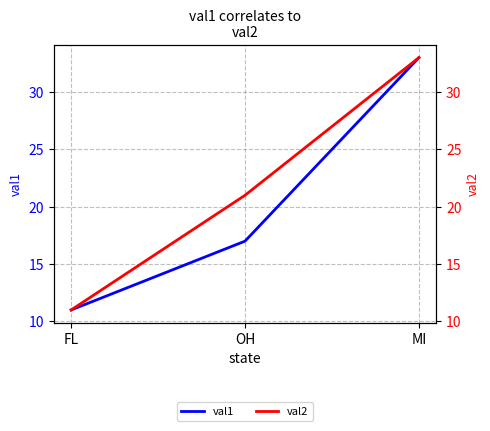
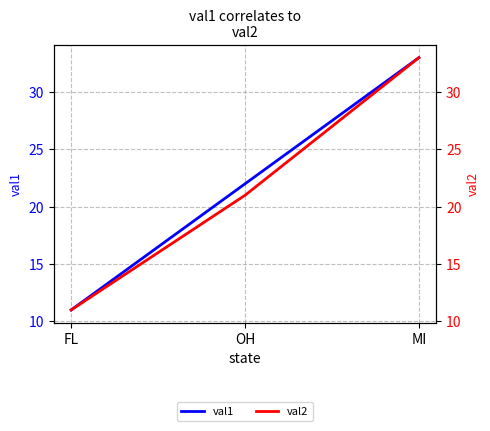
val1, OH: 17 -> 22
